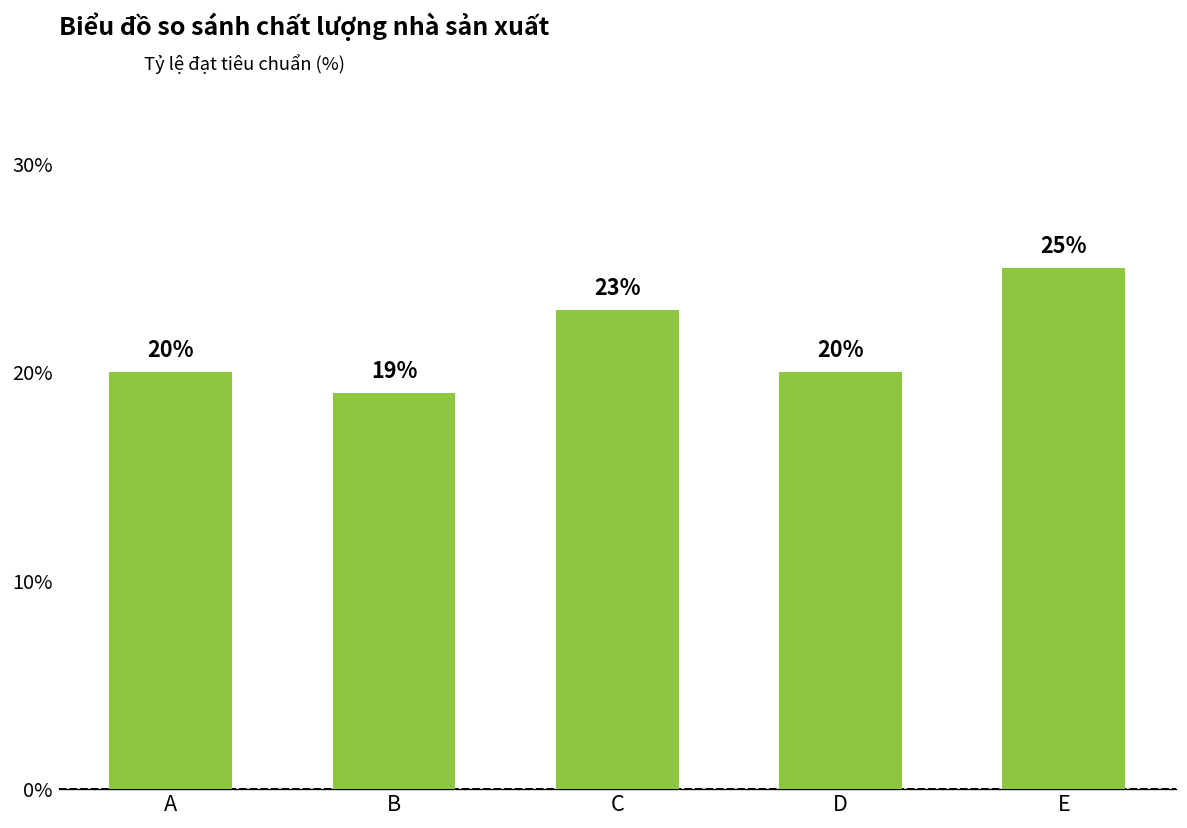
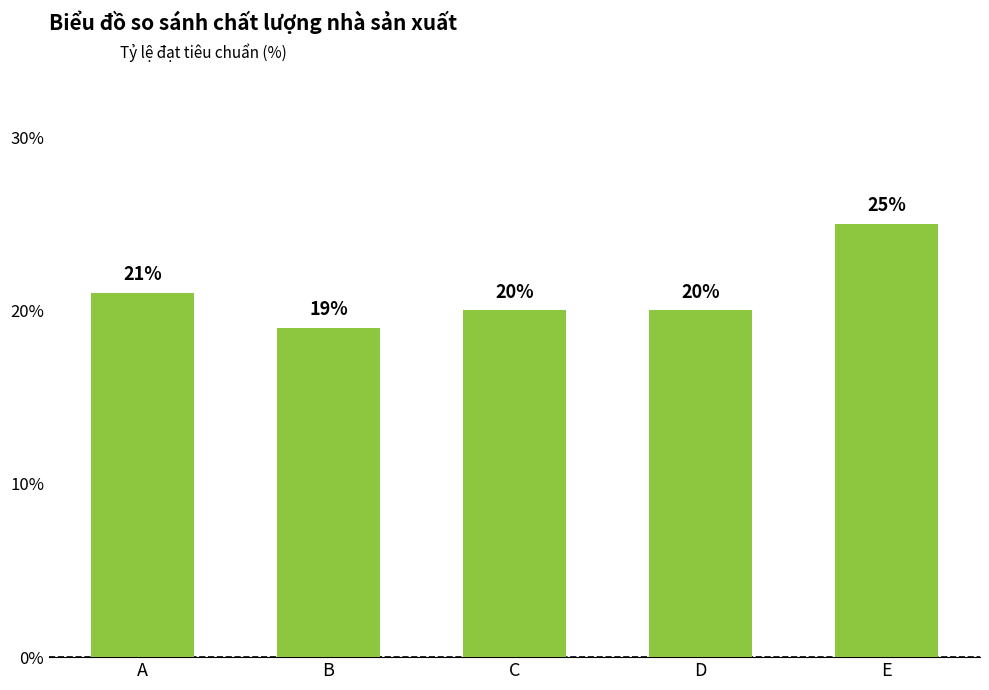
A: 20% -> 21%
C: 23% -> 20%
